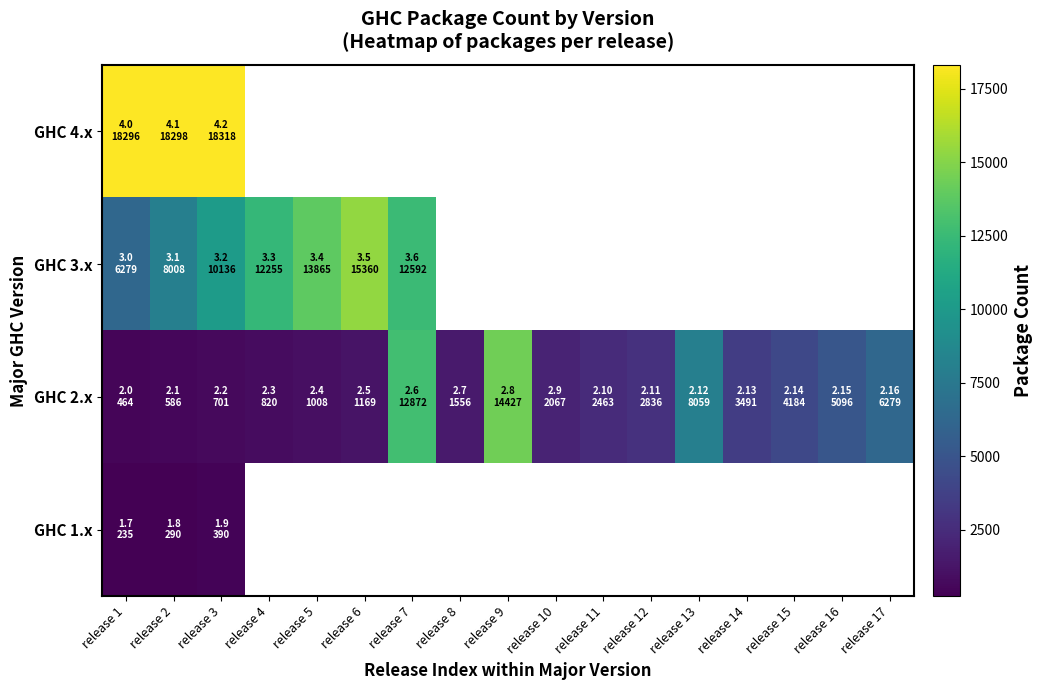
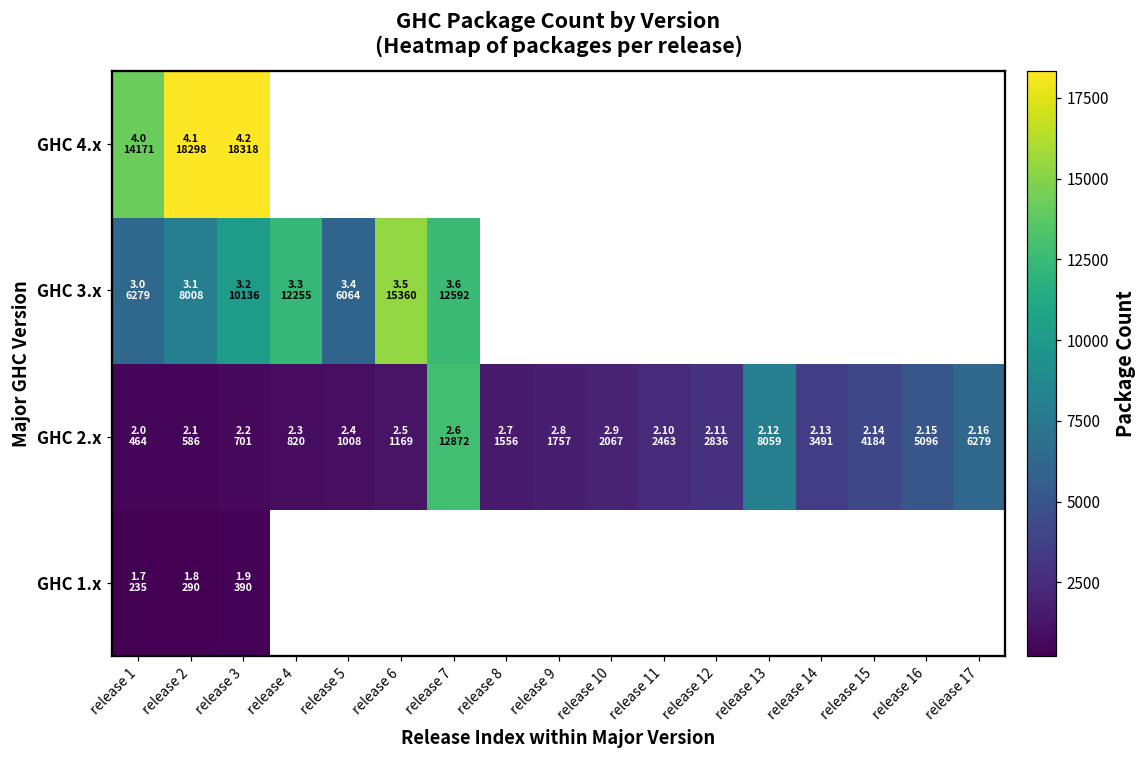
GHC 4.x, release 1: 18296 -> 14171
GHC 3.x, release 5: 13865 -> 6064
GHC 2.x, release 9: 14427 -> 1757
